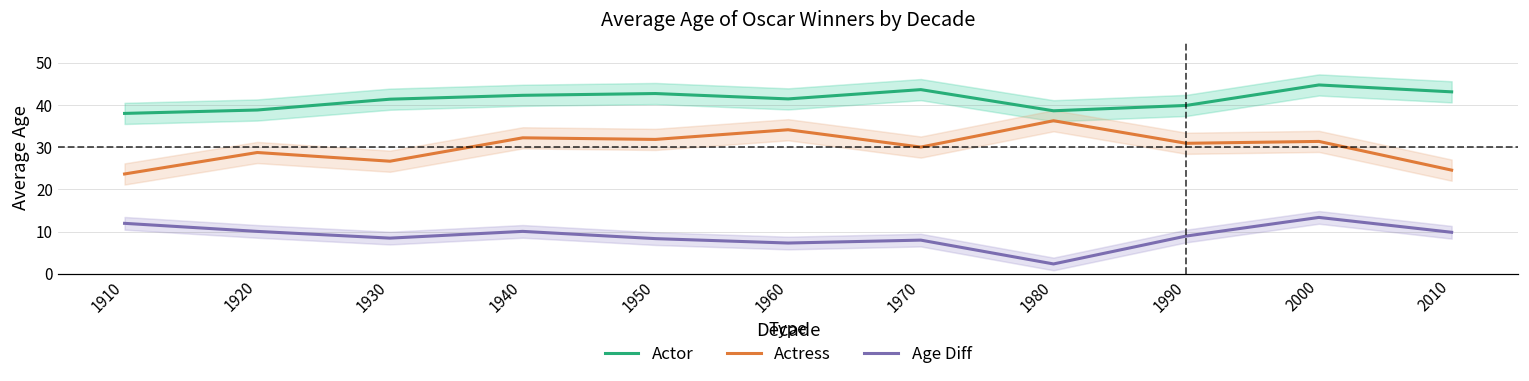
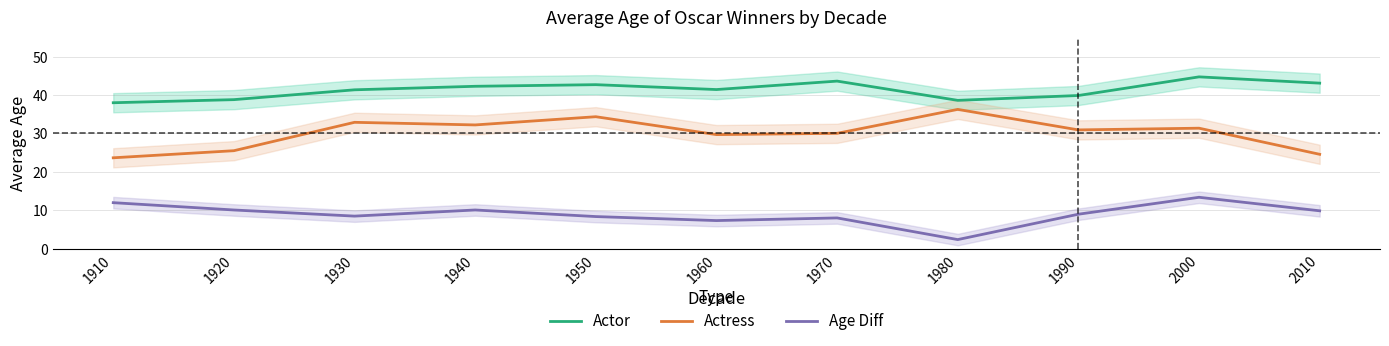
Actress, 1920: 29 -> 26
Actress, 1930: 27 -> 33
Actress, 1950: 32 -> 34
Actress, 1960: 34 -> 30
